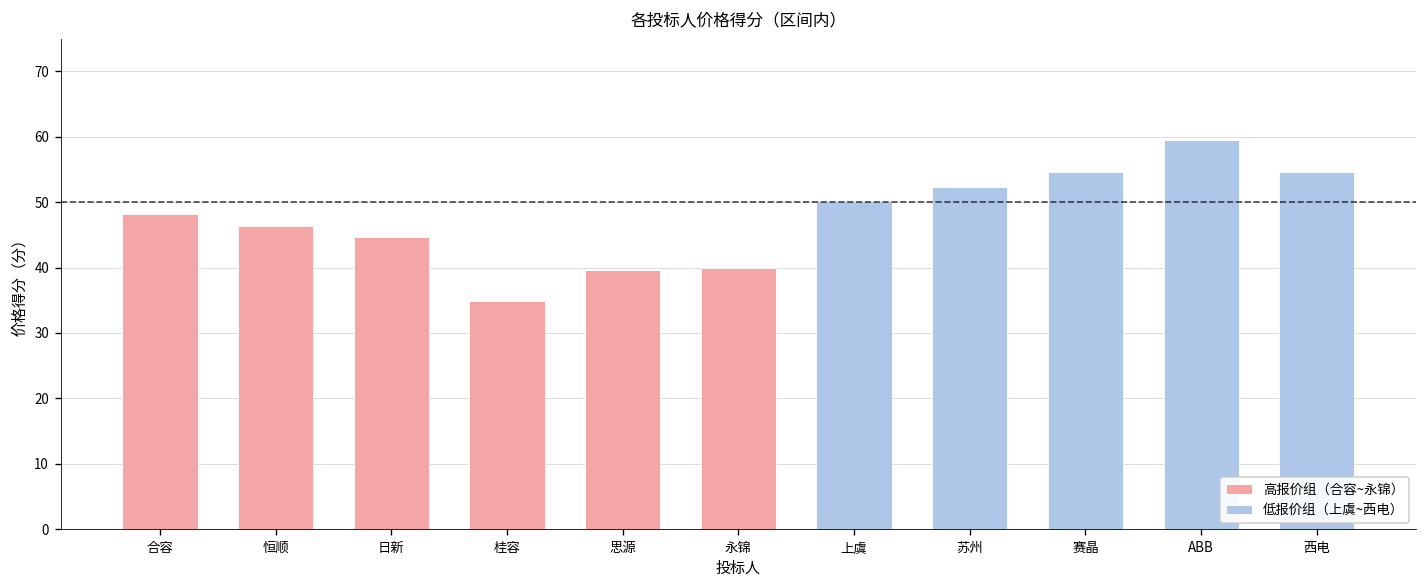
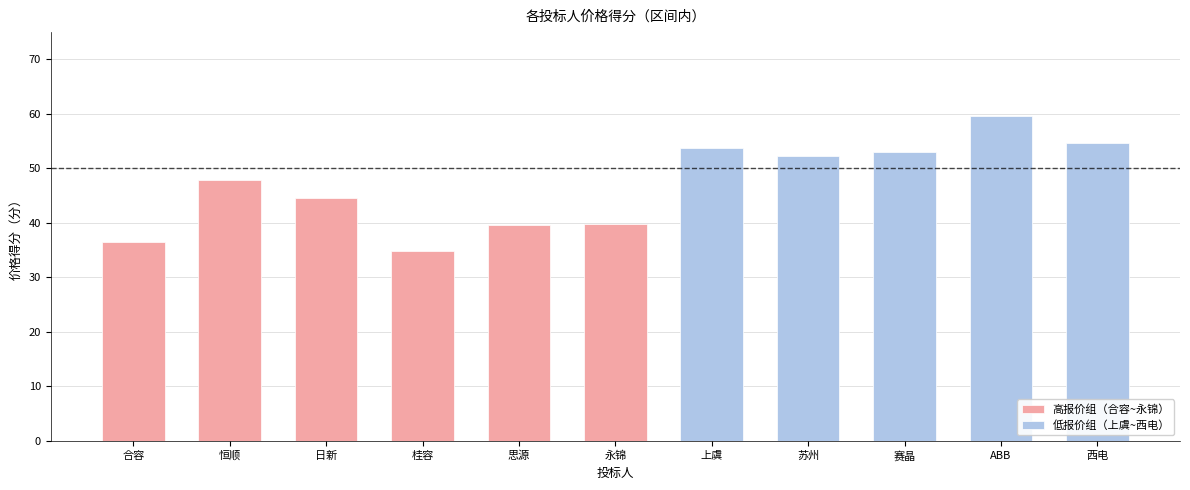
高报价组（合容~永锦）, 合容: 48 -> 37
高报价组（合容~永锦）, 恒顺: 46 -> 48
低报价组（上虞~西电）, 上虞: 50 -> 54
低报价组（上虞~西电）, 赛晶: 55 -> 53
